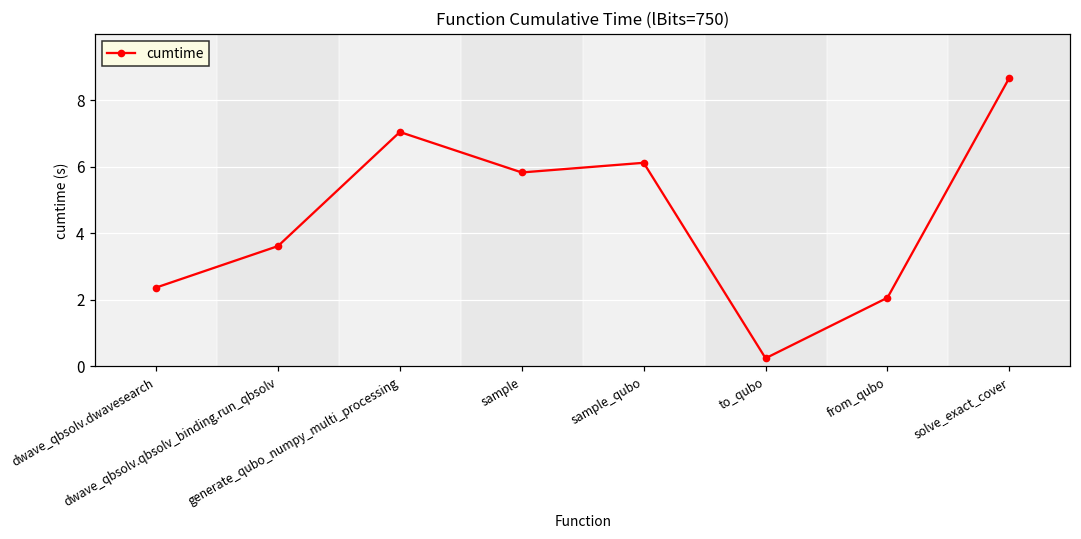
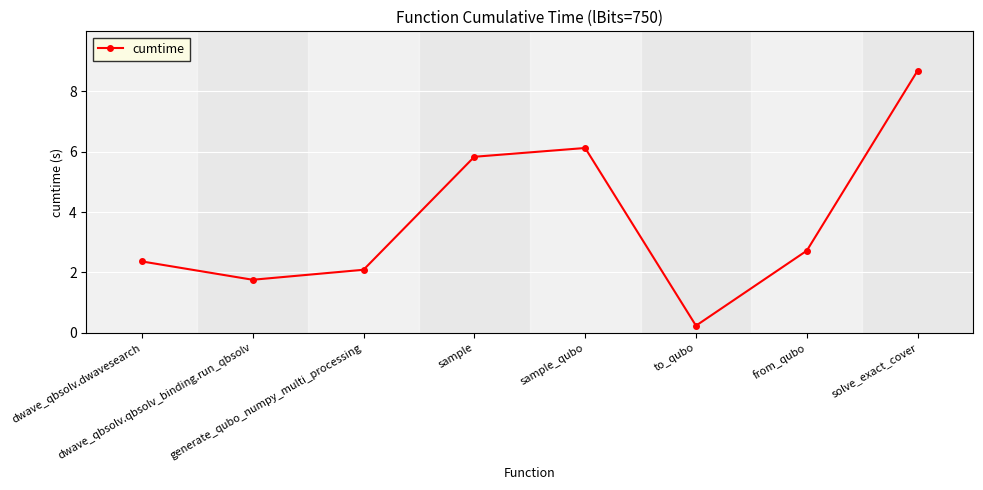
dwave_qbsolv.qbsolv_binding.run_qbsolv: 3.6 -> 1.8
generate_qubo_numpy_multi_processing: 7.1 -> 2.1
from_qubo: 2.1 -> 2.7
